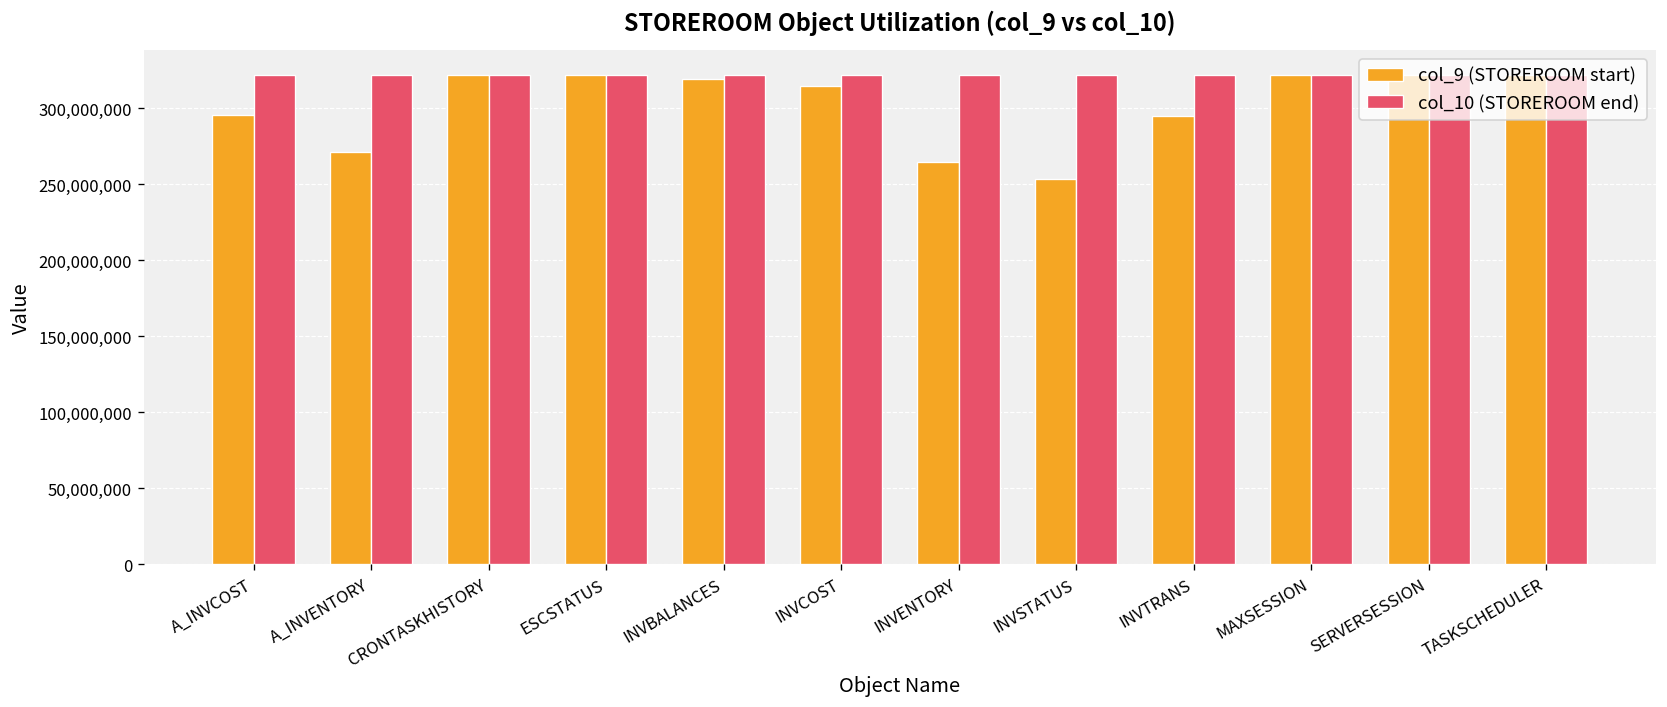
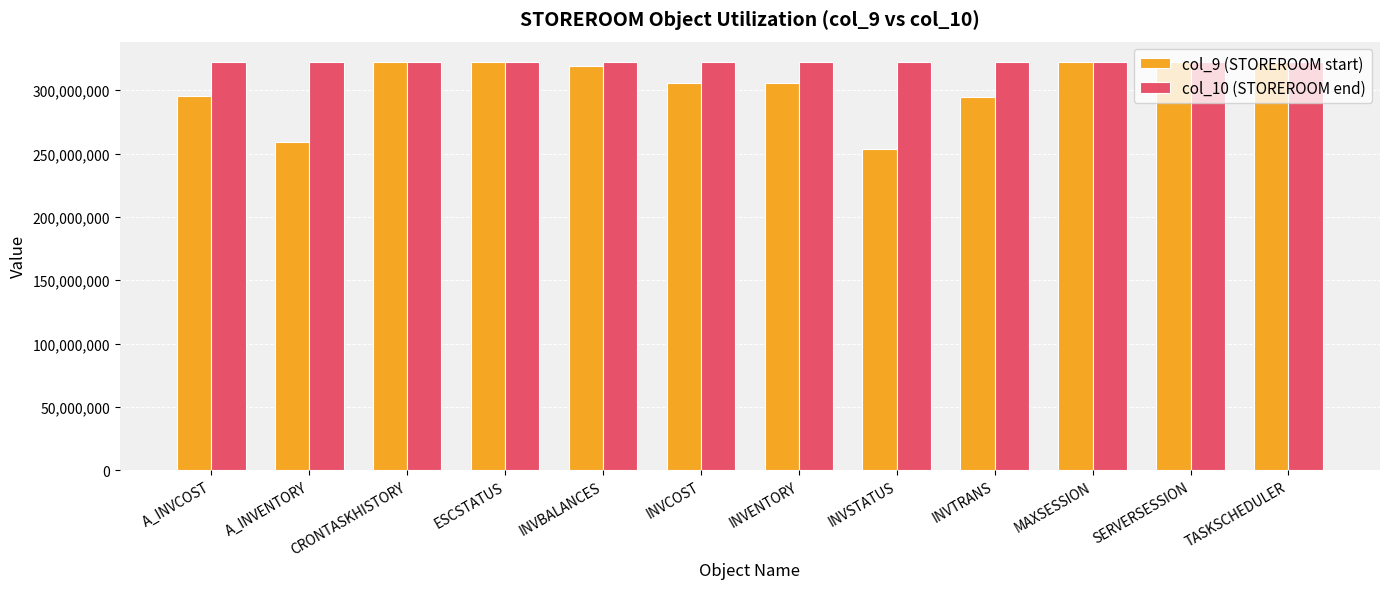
col_9 (STOREROOM start), A_INVENTORY: 271,000,000 -> 259,000,000
col_9 (STOREROOM start), INVCOST: 315,000,000 -> 305,000,000
col_9 (STOREROOM start), INVENTORY: 264,000,000 -> 305,000,000
